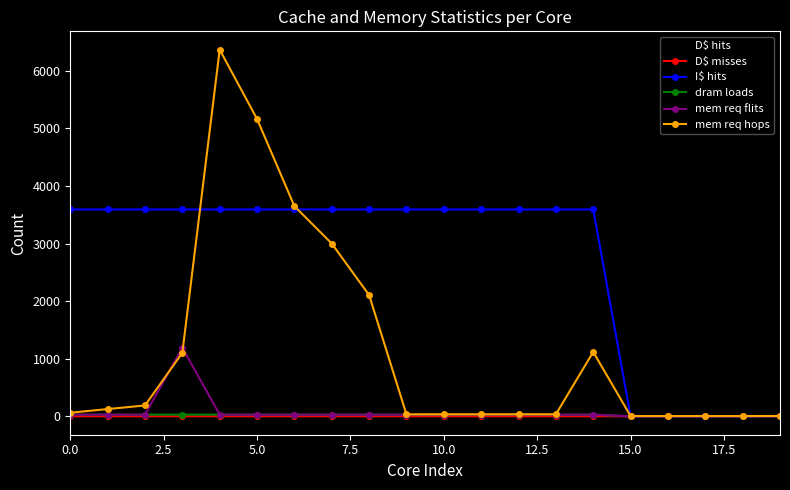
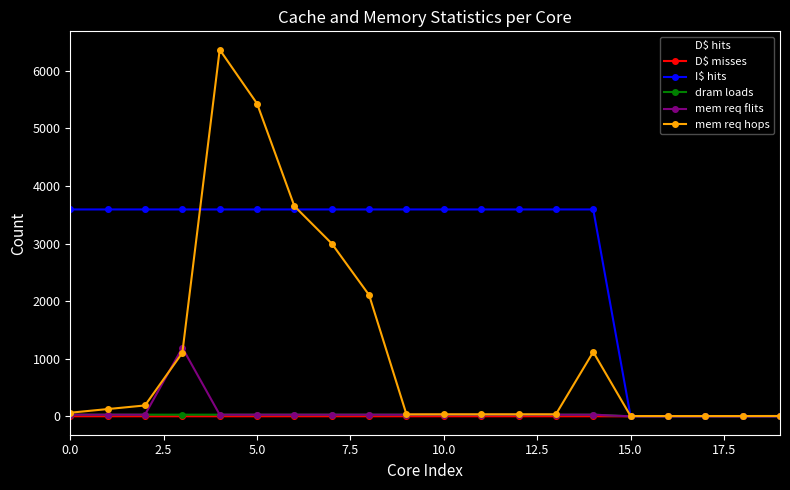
mem req hops, 5.0: 5200 -> 5400
